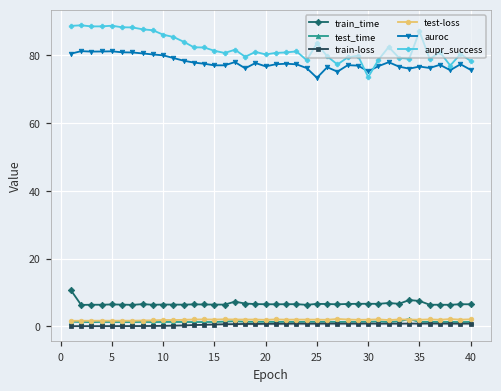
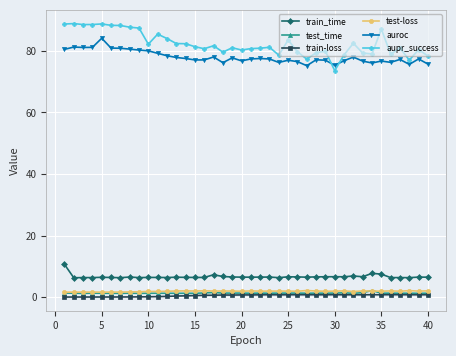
auroc, 5: 81 -> 84
aupr_success, 10: 86 -> 82
auroc, 25: 73 -> 77
